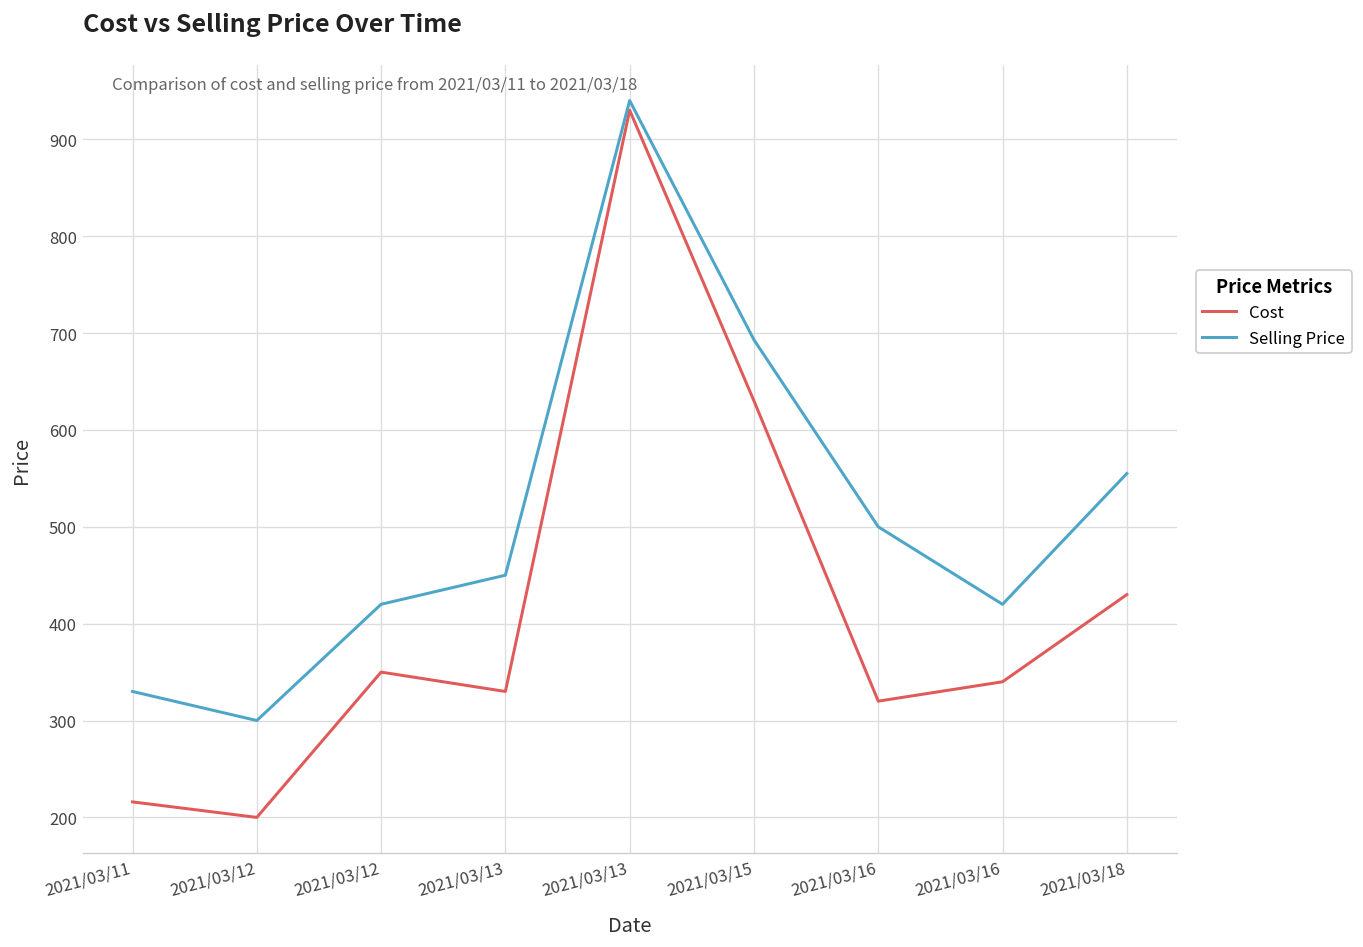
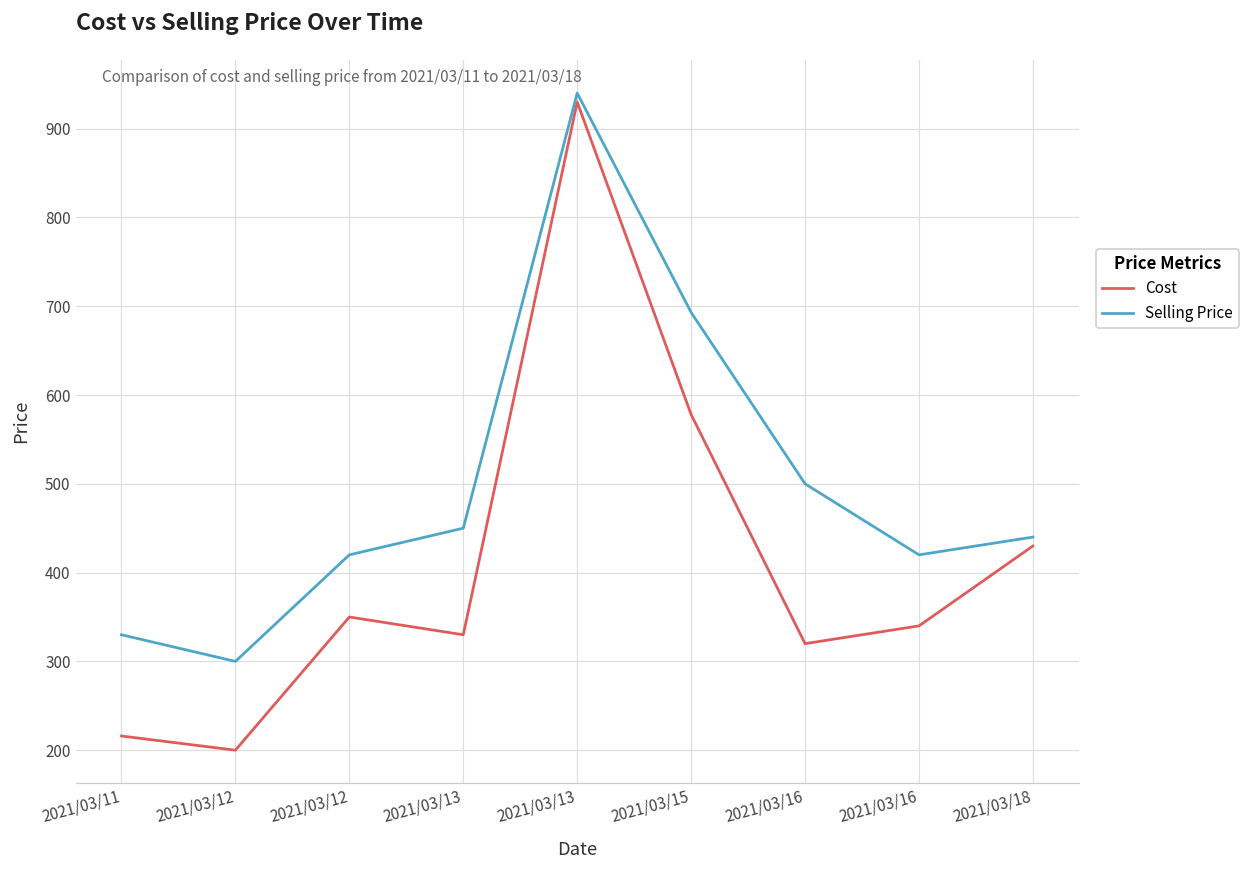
Cost, 2021/03/15: 630 -> 580
Selling Price, 2021/03/18: 560 -> 440
